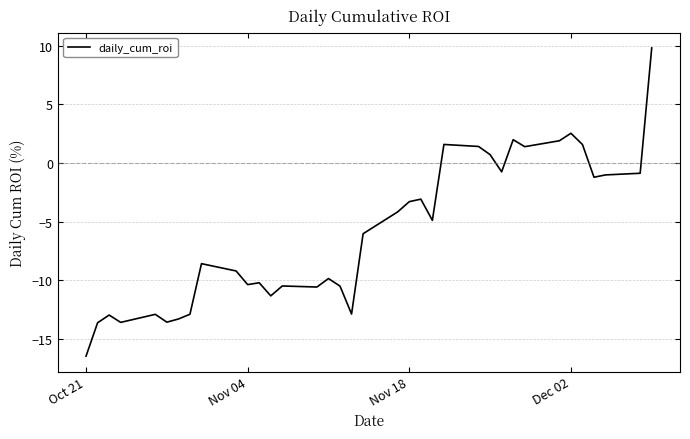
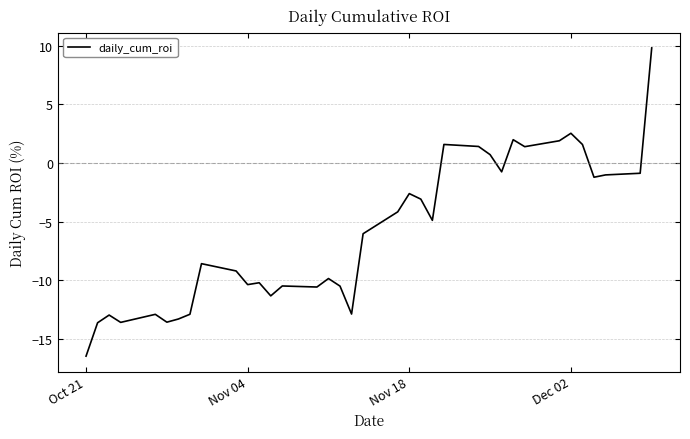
Nov 18: -3.3 -> -2.6
